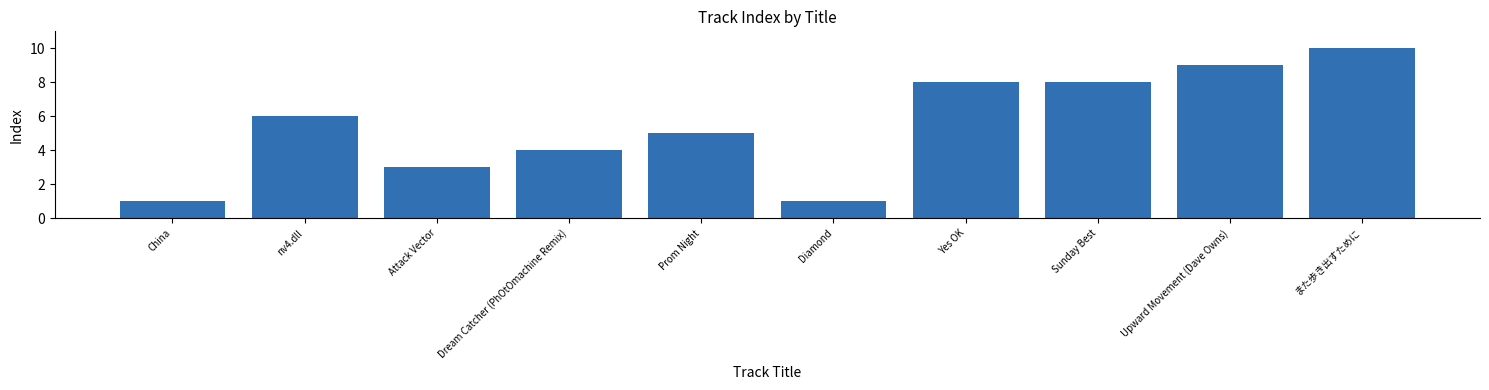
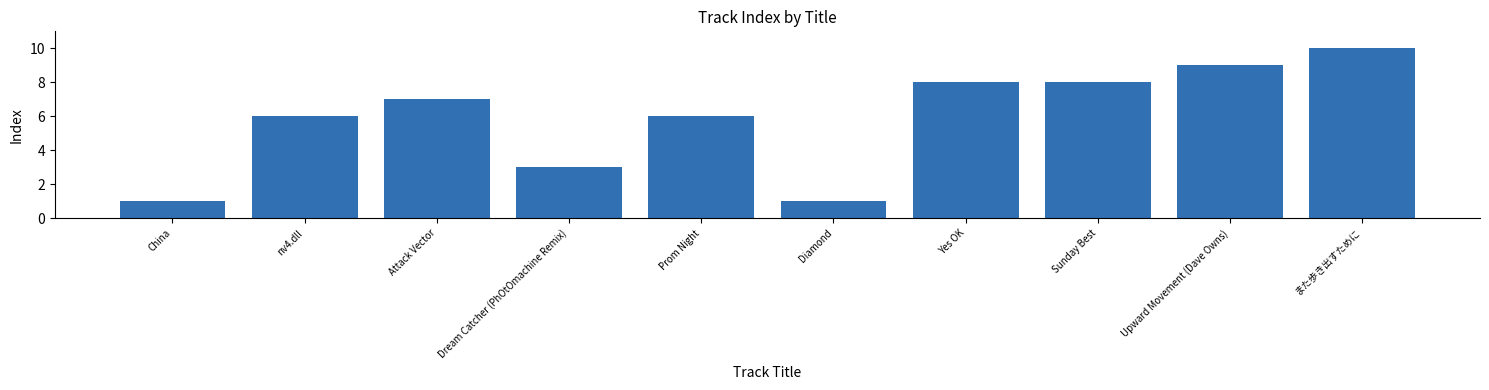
Attack Vector: 3 -> 7
Dream Catcher (PhOtOmachine Remix): 4 -> 3
Prom Night: 5 -> 6
